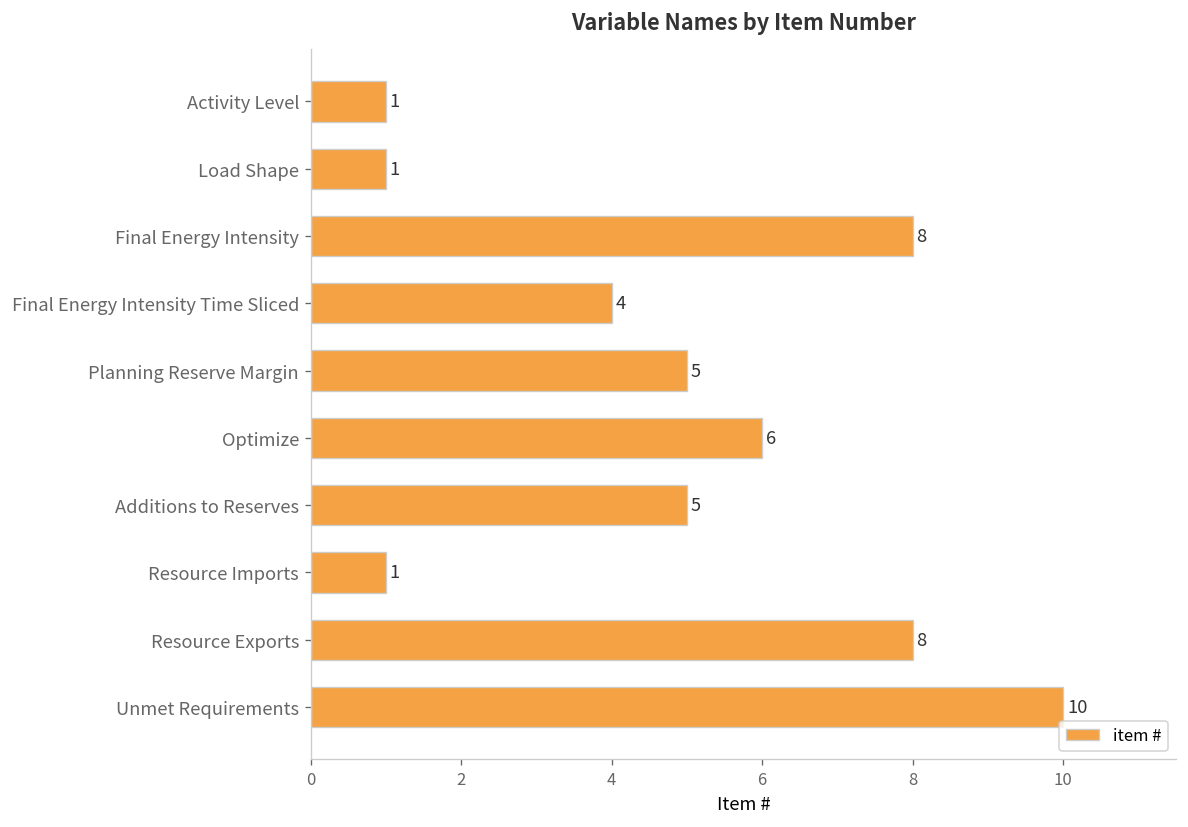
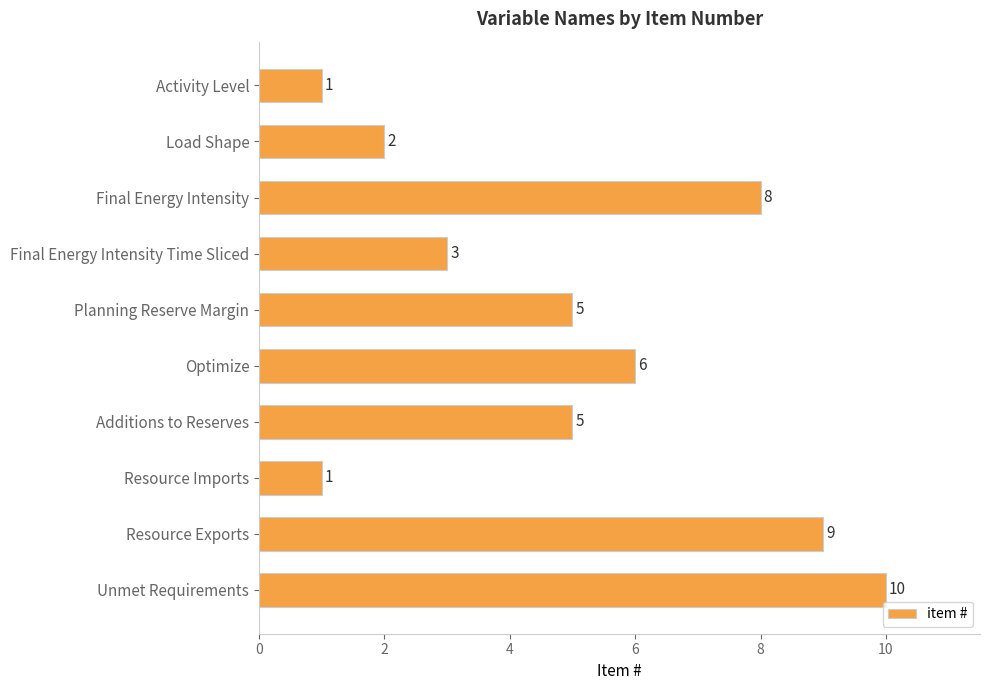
Load Shape: 1 -> 2
Final Energy Intensity Time Sliced: 4 -> 3
Resource Exports: 8 -> 9
